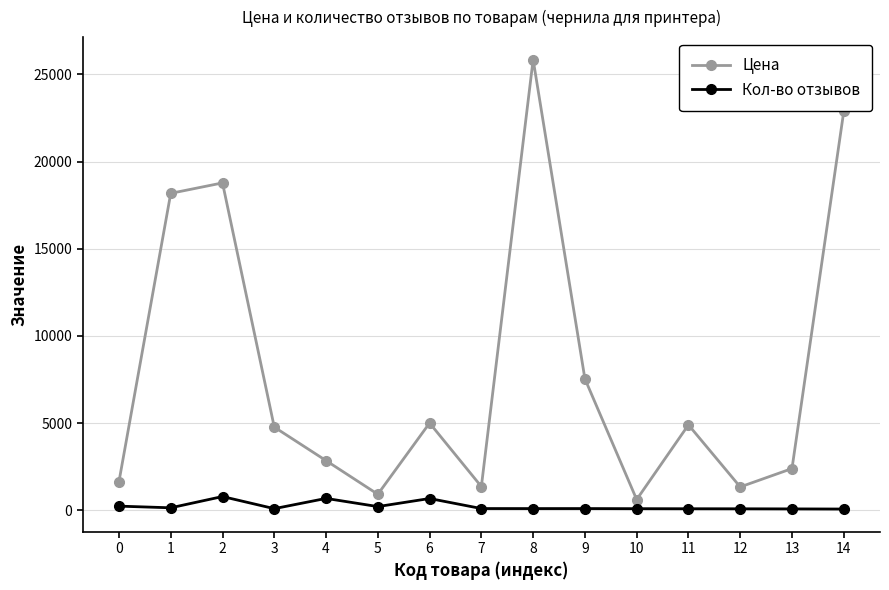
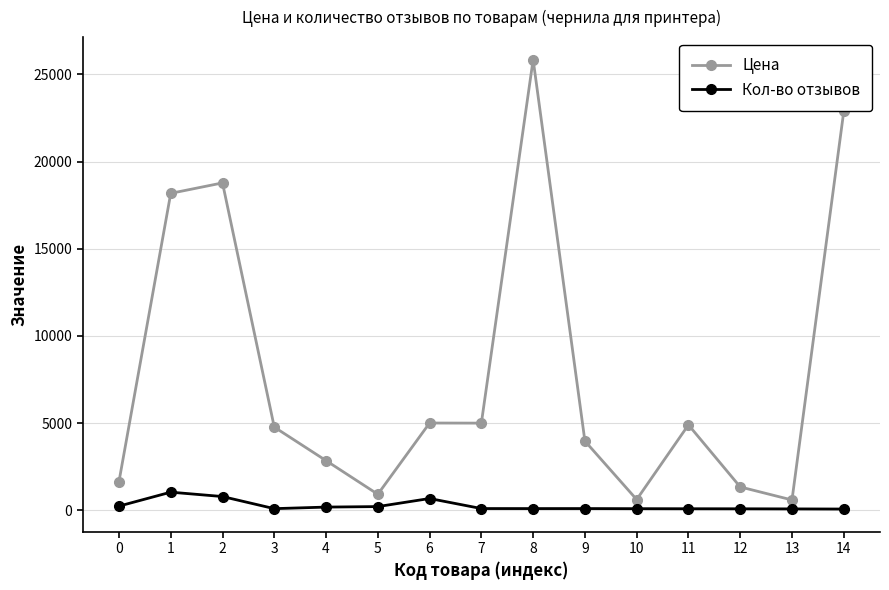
Кол-во отзывов, 1: 100 -> 1000
Кол-во отзывов, 4: 700 -> 200
Цена, 7: 1400 -> 5000
Цена, 9: 7500 -> 4000
Цена, 13: 2400 -> 600
